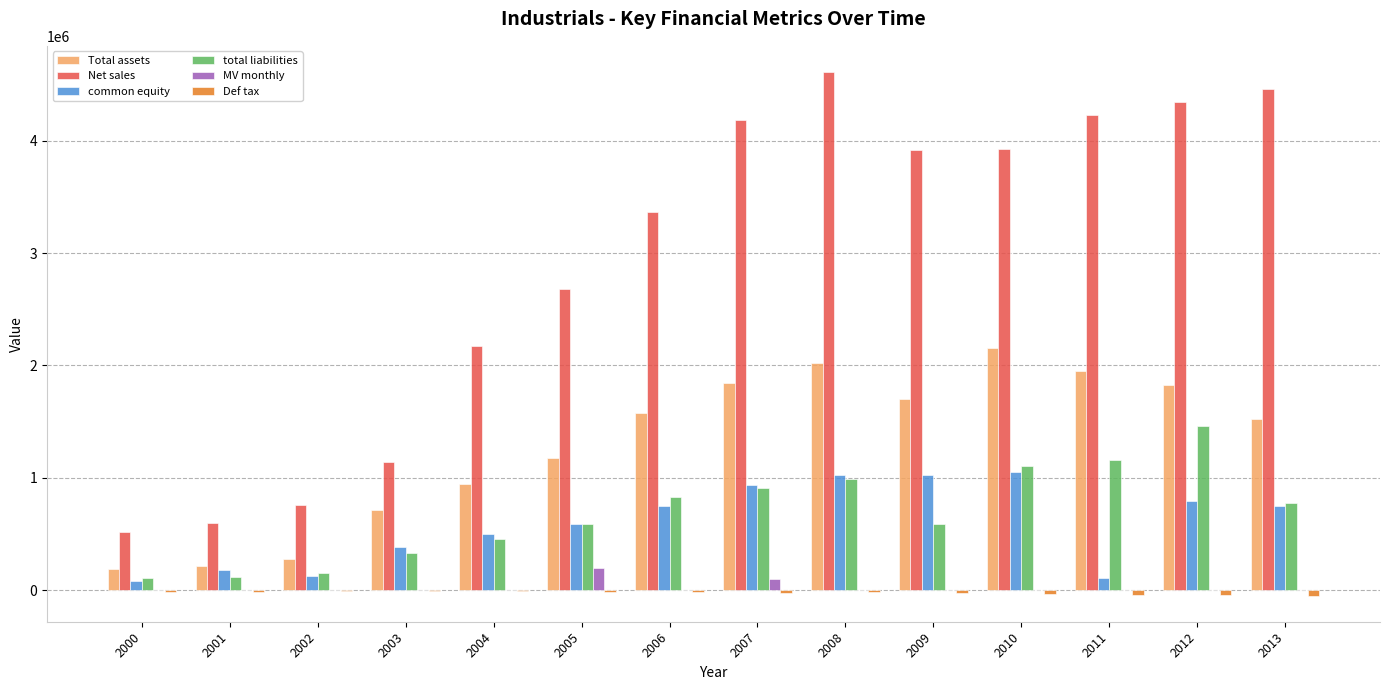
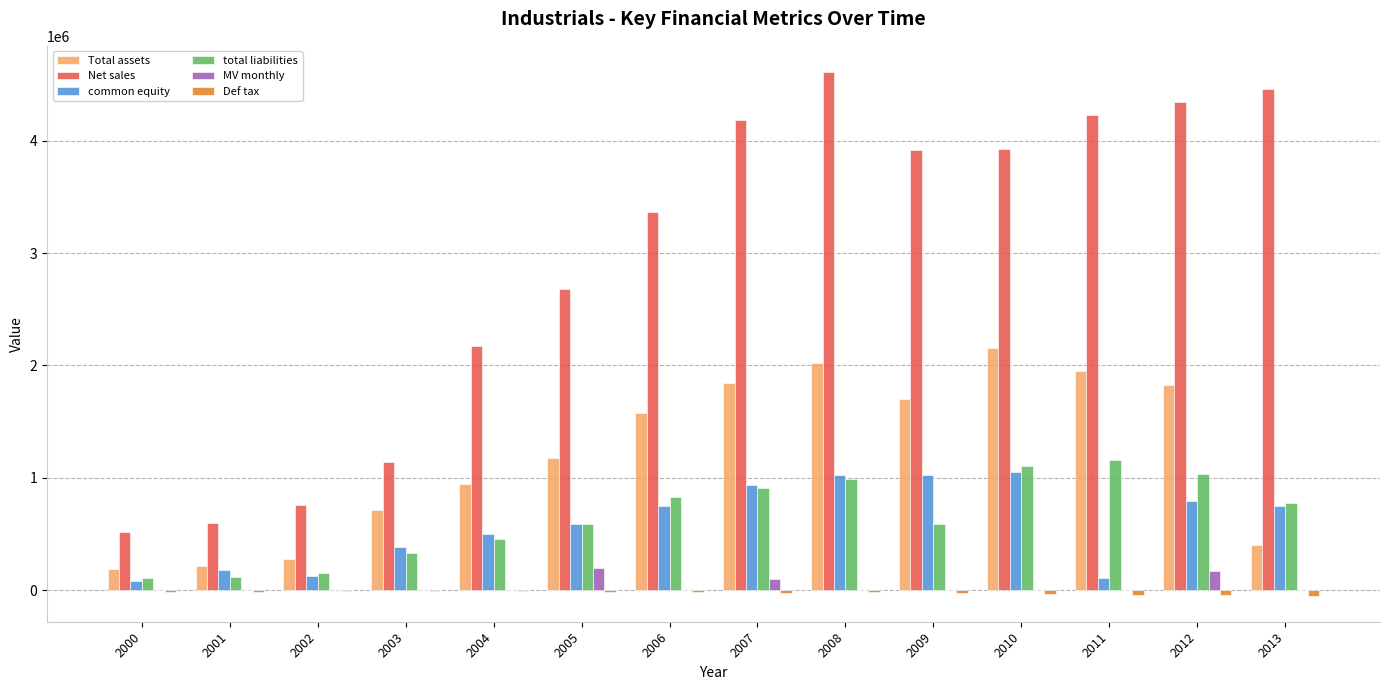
total liabilities, 2012: 1460000 -> 1040000
MV monthly, 2012: 0 -> 170000
Total assets, 2013: 1520000 -> 400000
